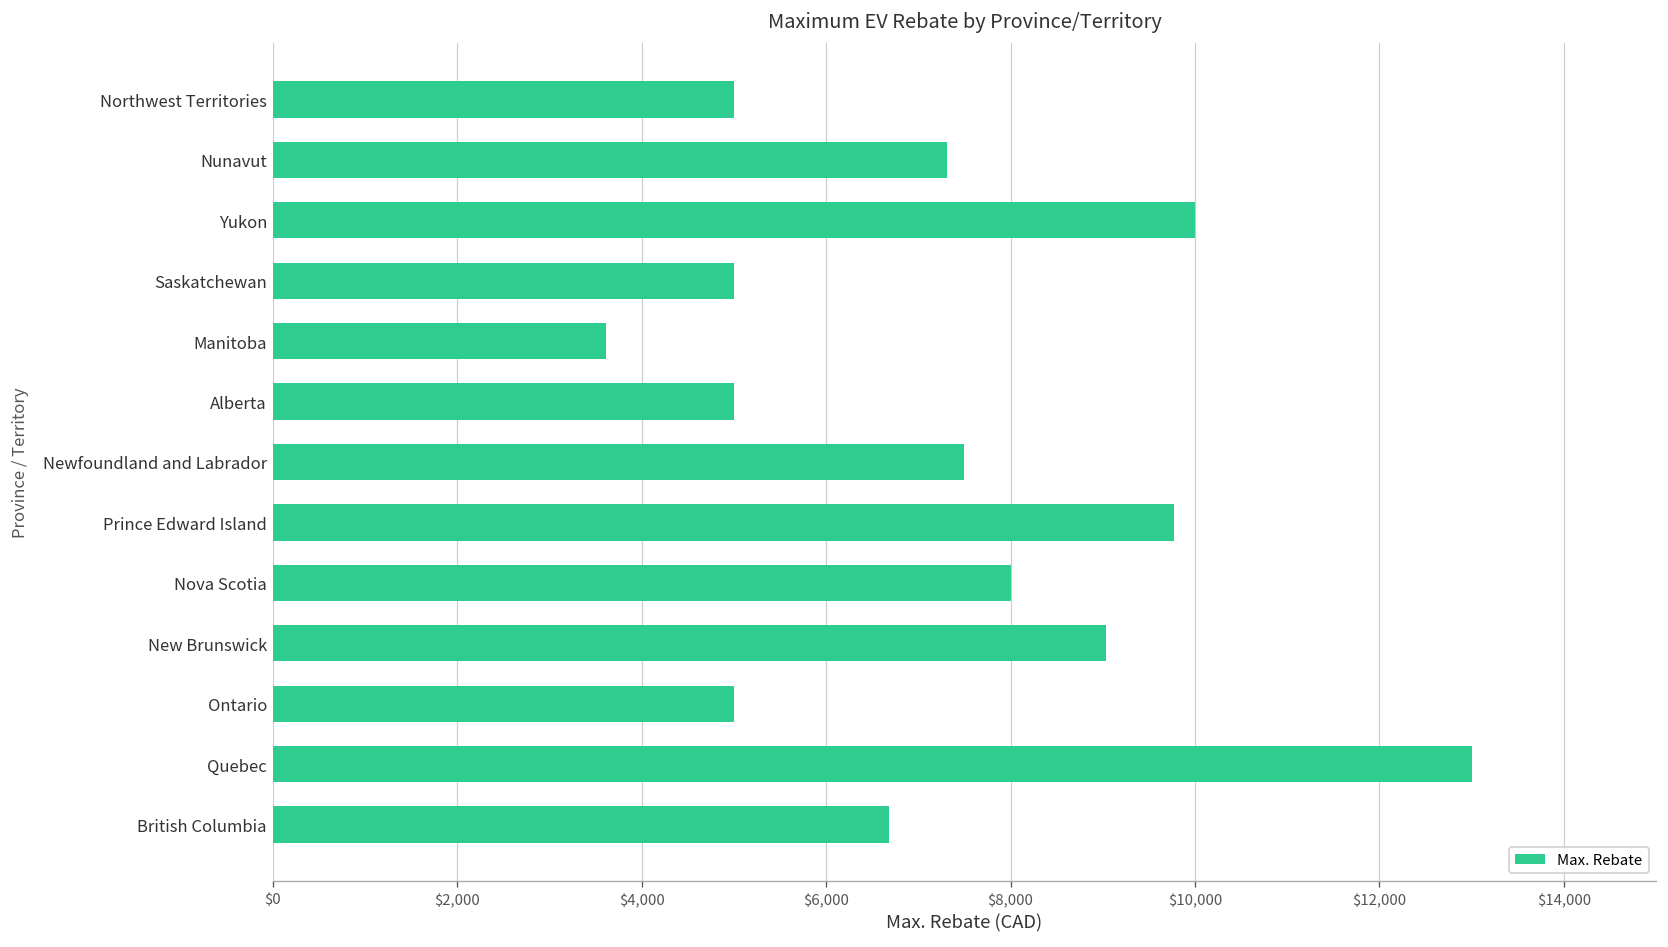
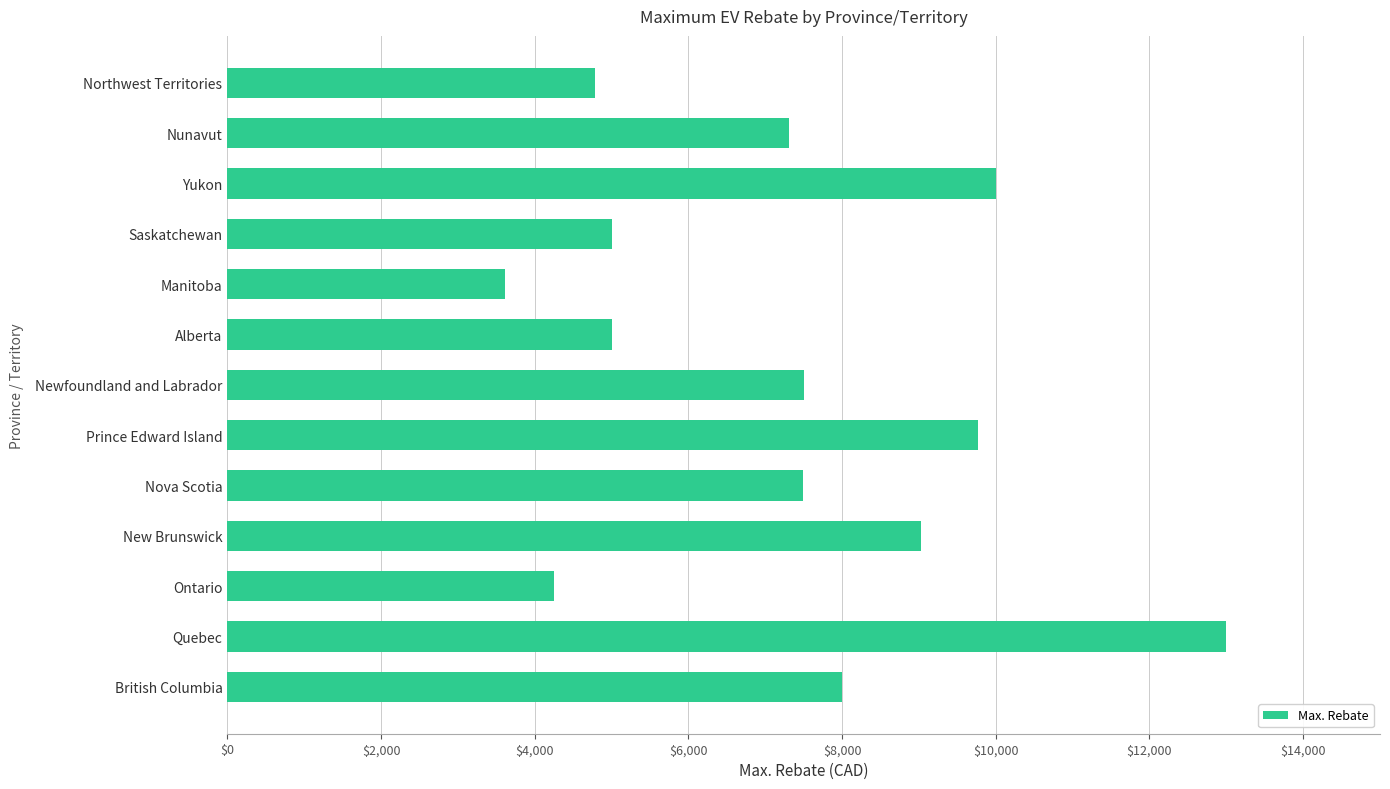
Northwest Territories: $5,000 -> $4,800
Nova Scotia: $8,000 -> $7,500
Ontario: $5,000 -> $4,300
British Columbia: $6,700 -> $8,000
